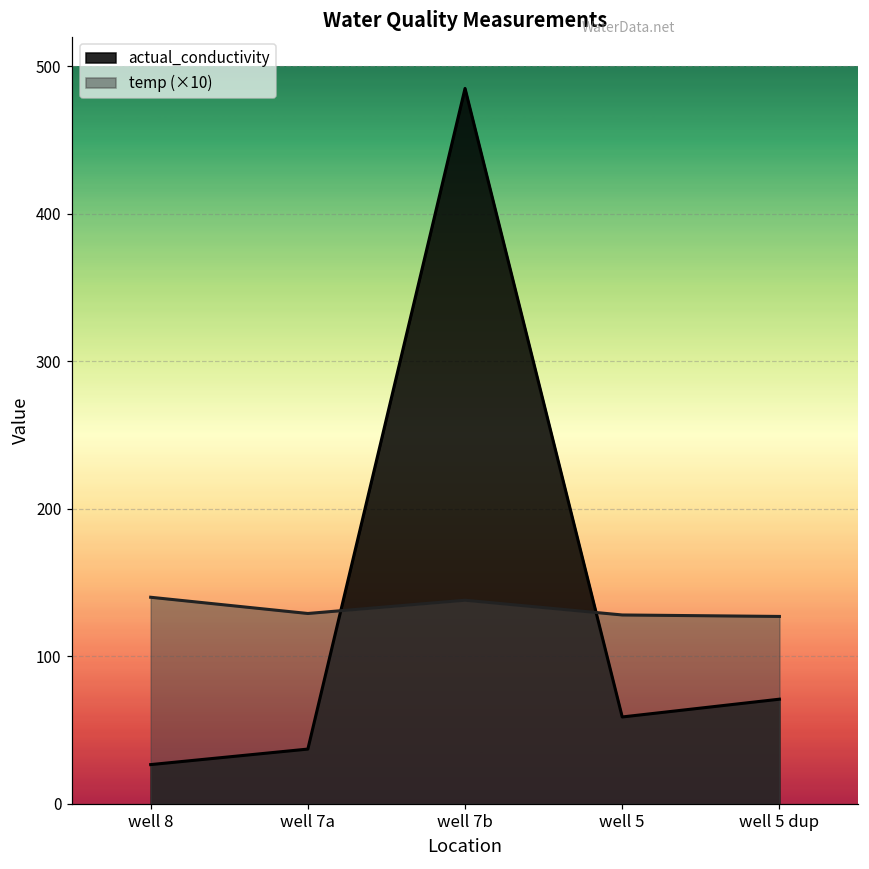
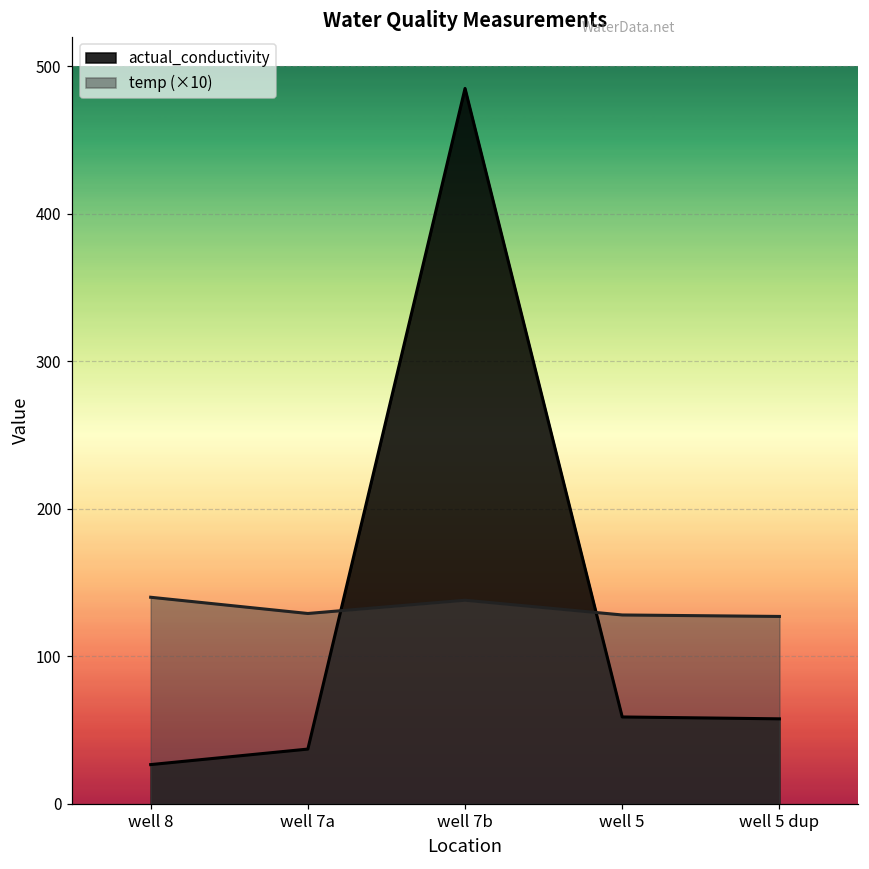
actual_conductivity, well 5 dup: 71 -> 58
